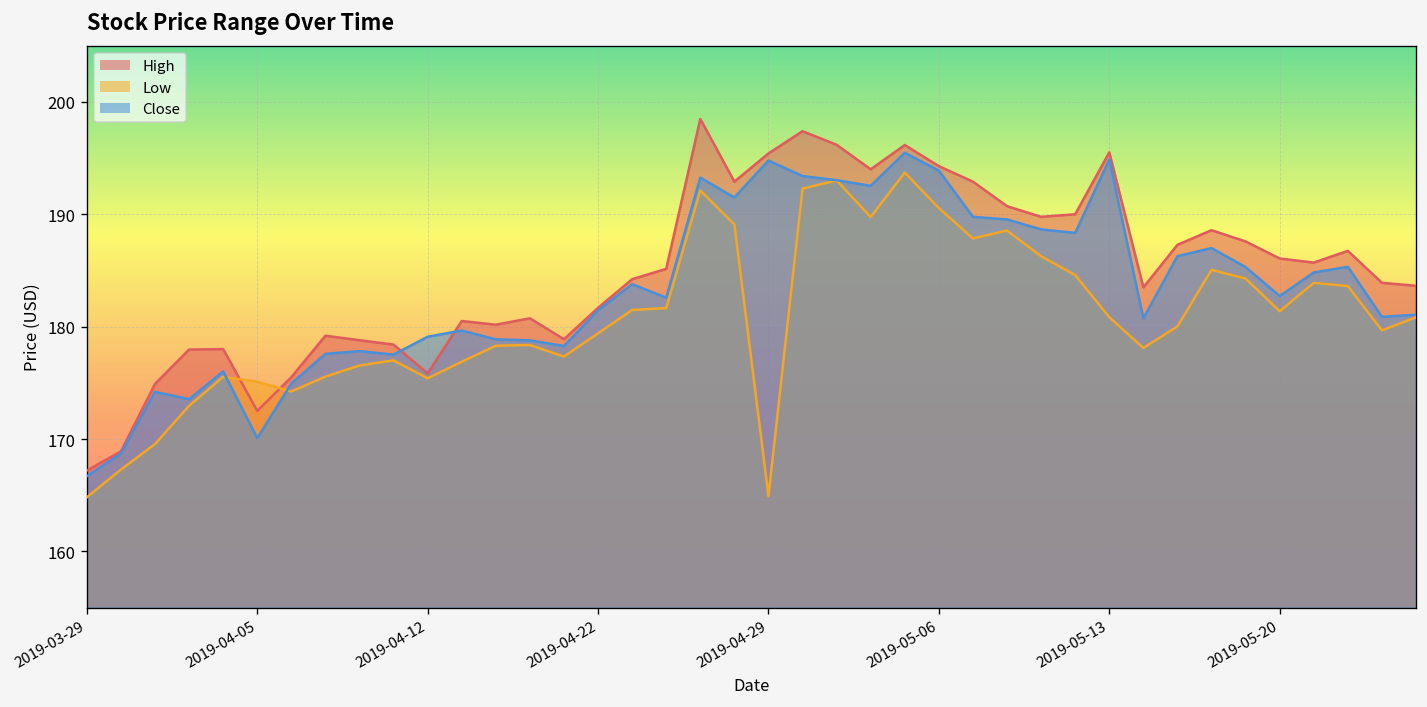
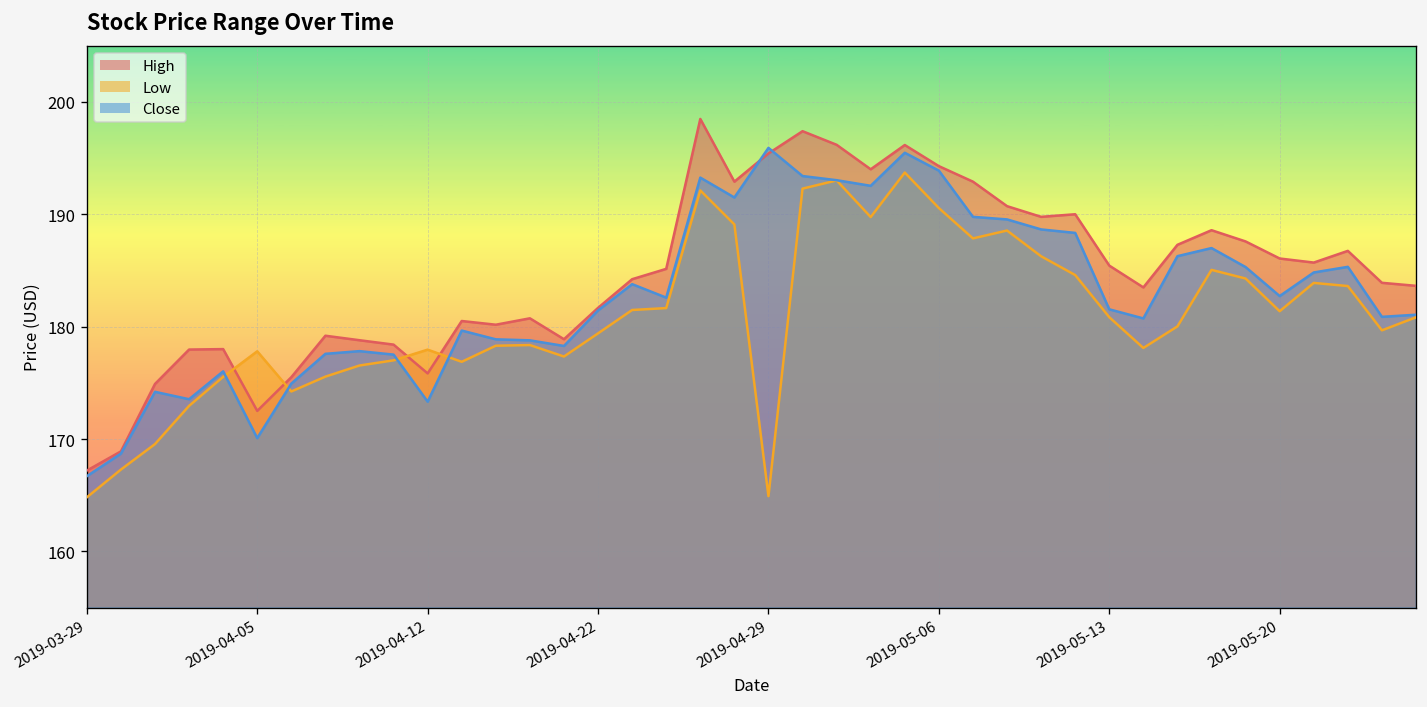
Low, 2019-04-05: 175 -> 178
Low, 2019-04-12: 175 -> 178
Close, 2019-04-12: 179 -> 173
Close, 2019-04-29: 195 -> 196
High, 2019-05-13: 196 -> 185
Close, 2019-05-13: 195 -> 182
